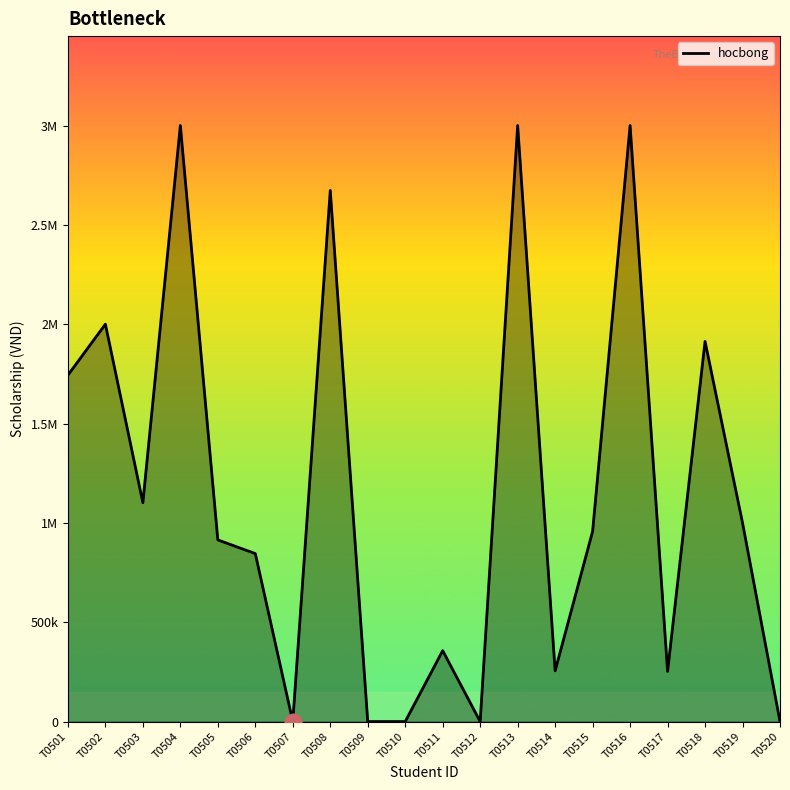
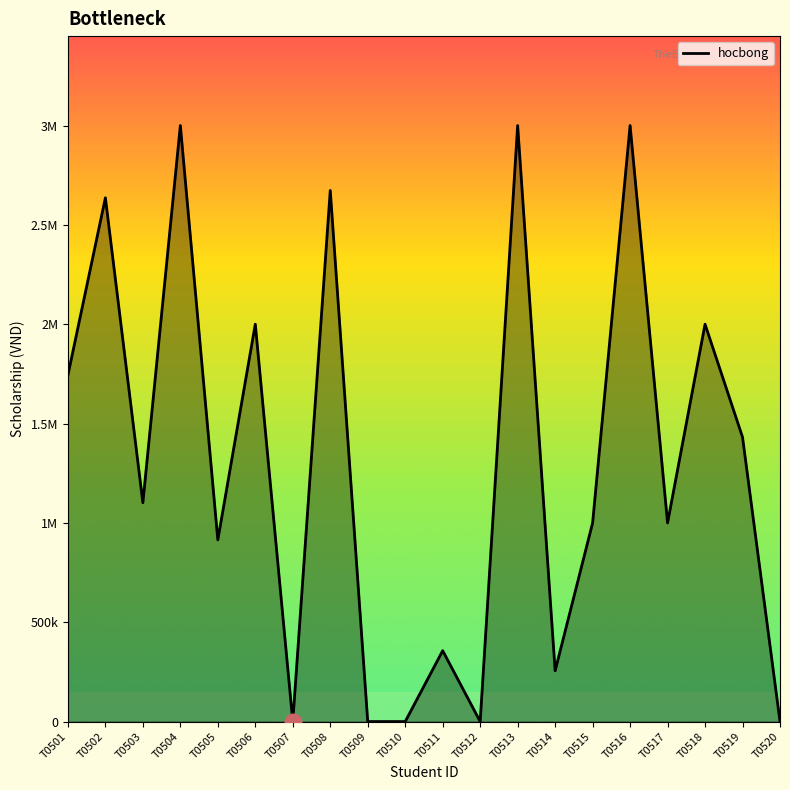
hocbong, T0502: 2000000 -> 2640000
hocbong, T0506: 850000 -> 2000000
hocbong, T0515: 960000 -> 1000000
hocbong, T0517: 250000 -> 1000000
hocbong, T0518: 1910000 -> 2000000
hocbong, T0519: 1000000 -> 1430000
